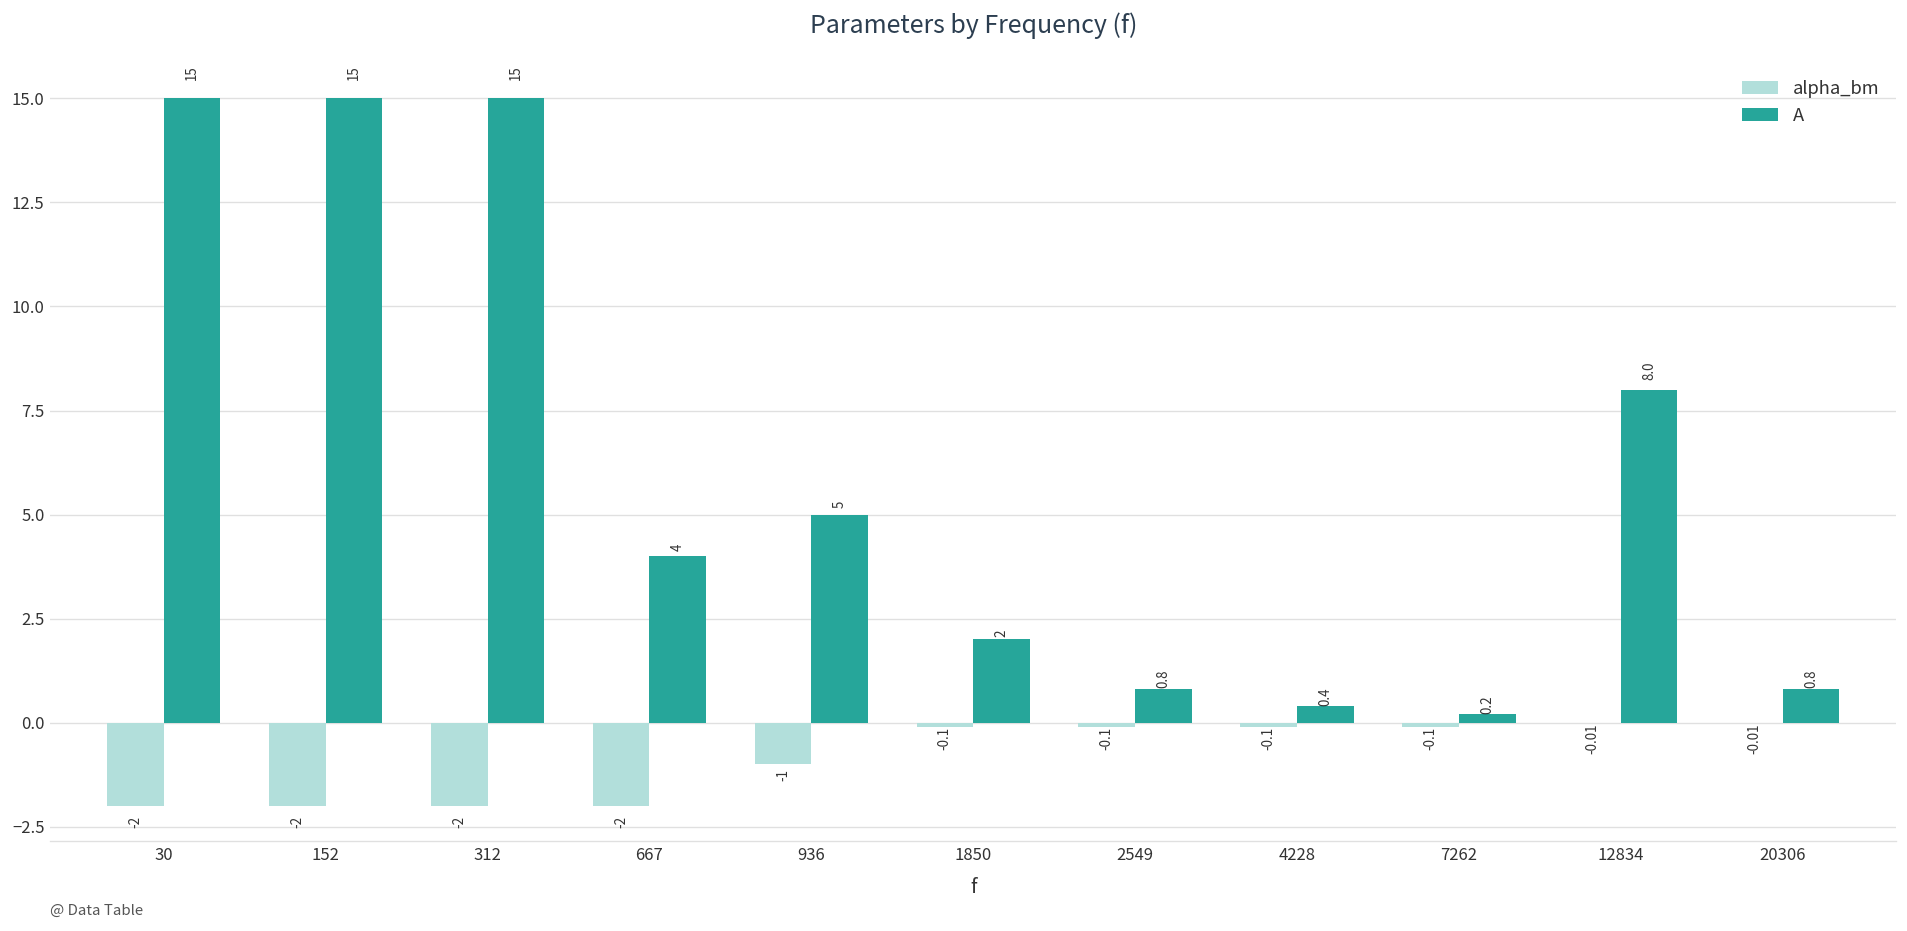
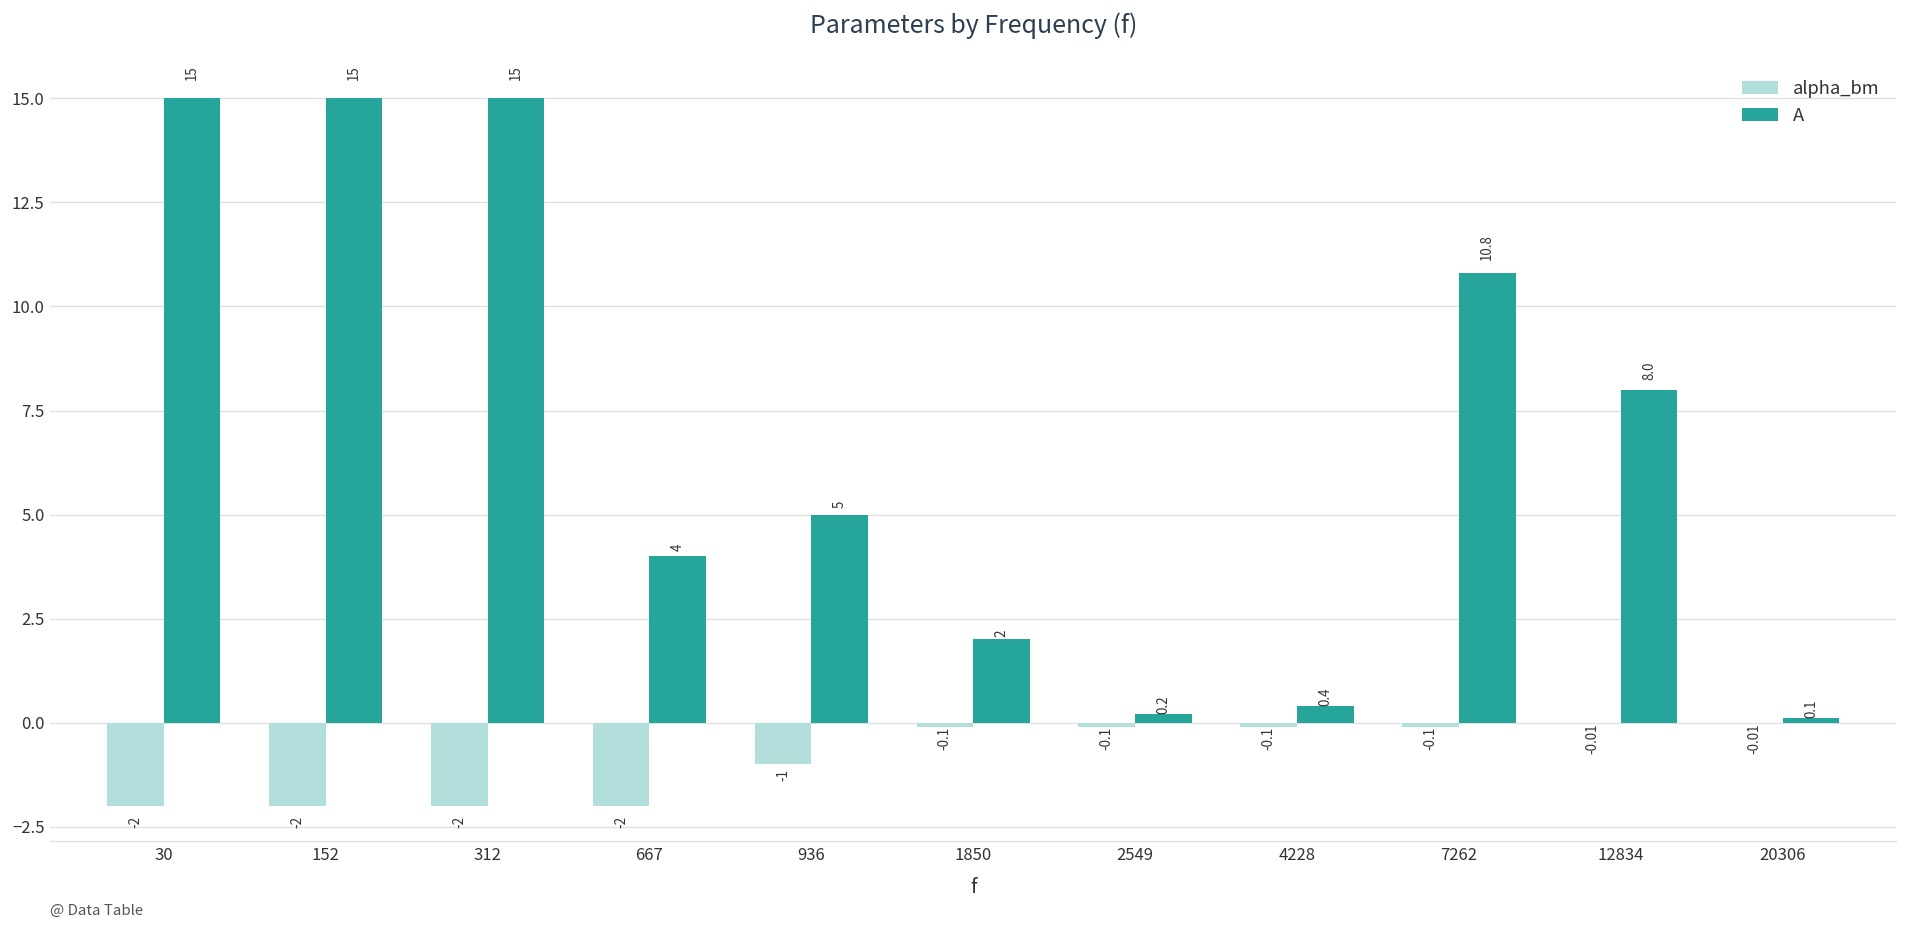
A, 2549: 0.8 -> 0.2
A, 7262: 0.2 -> 10.8
A, 20306: 0.8 -> 0.1
